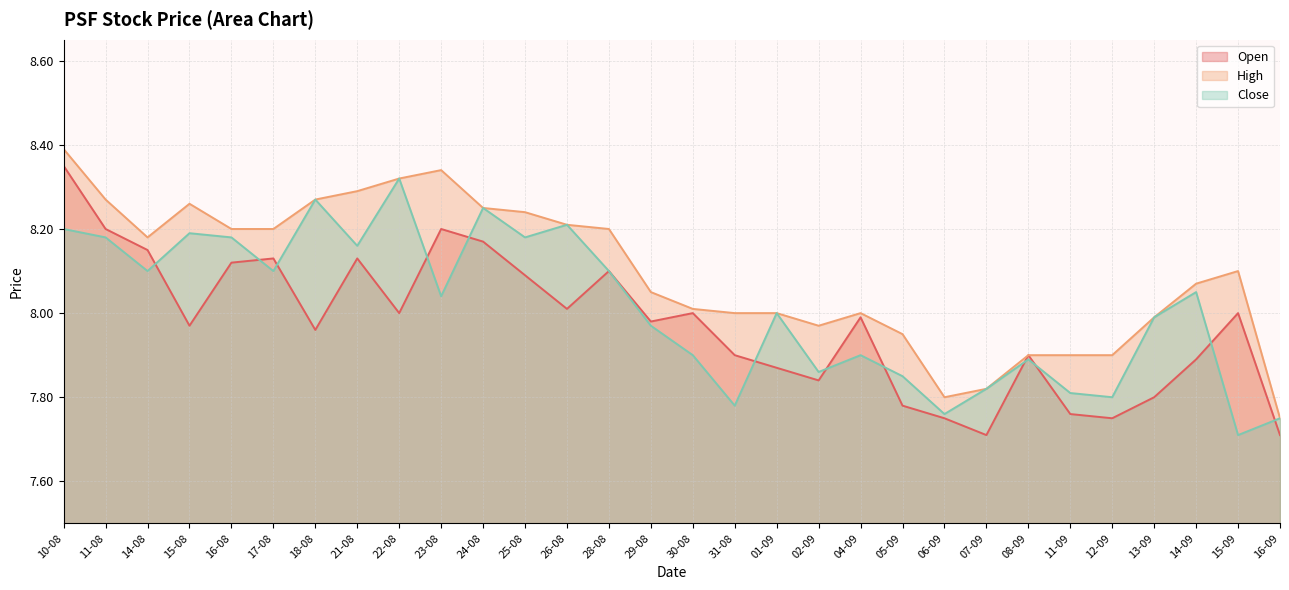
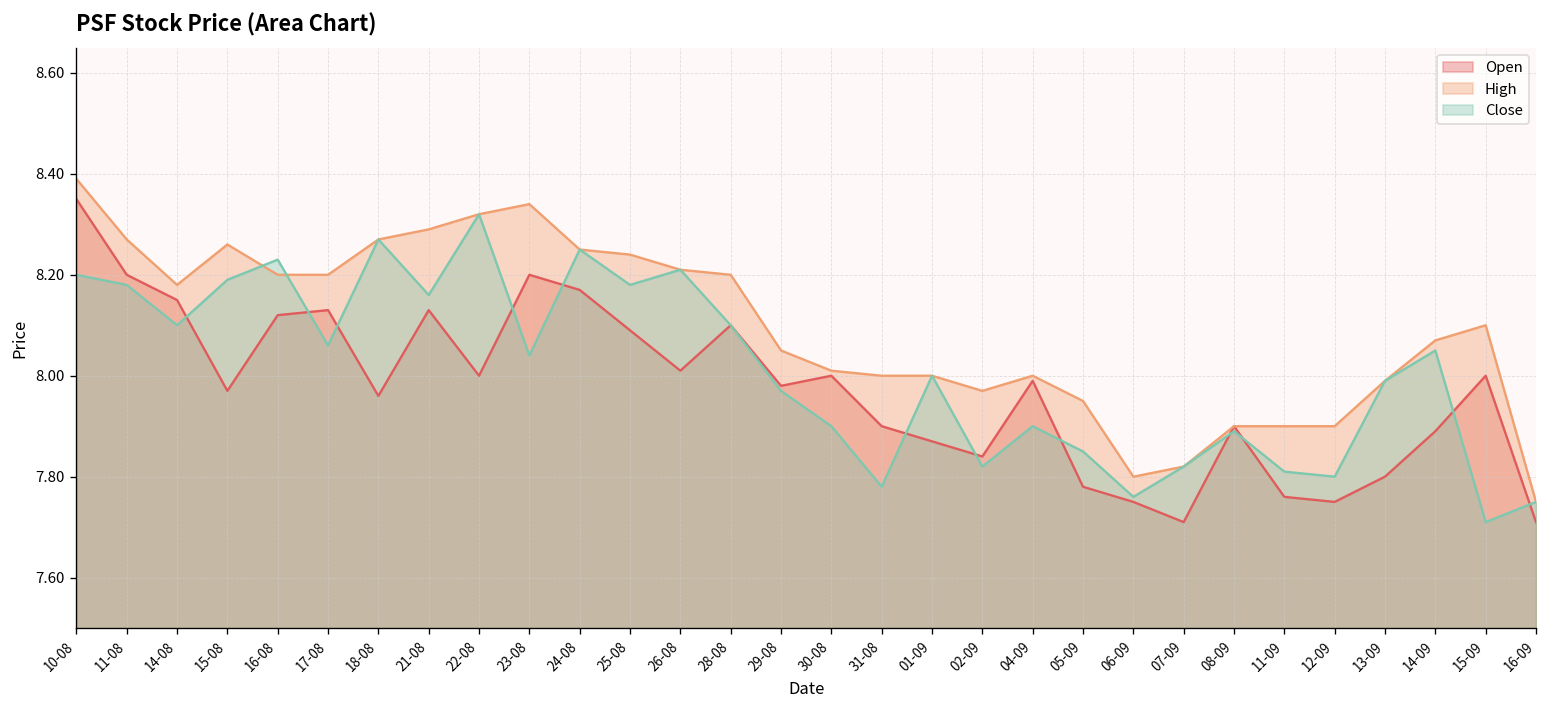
Close, 16-08: 8.18 -> 8.23
Close, 17-08: 8.10 -> 8.06
Close, 02-09: 7.86 -> 7.82
